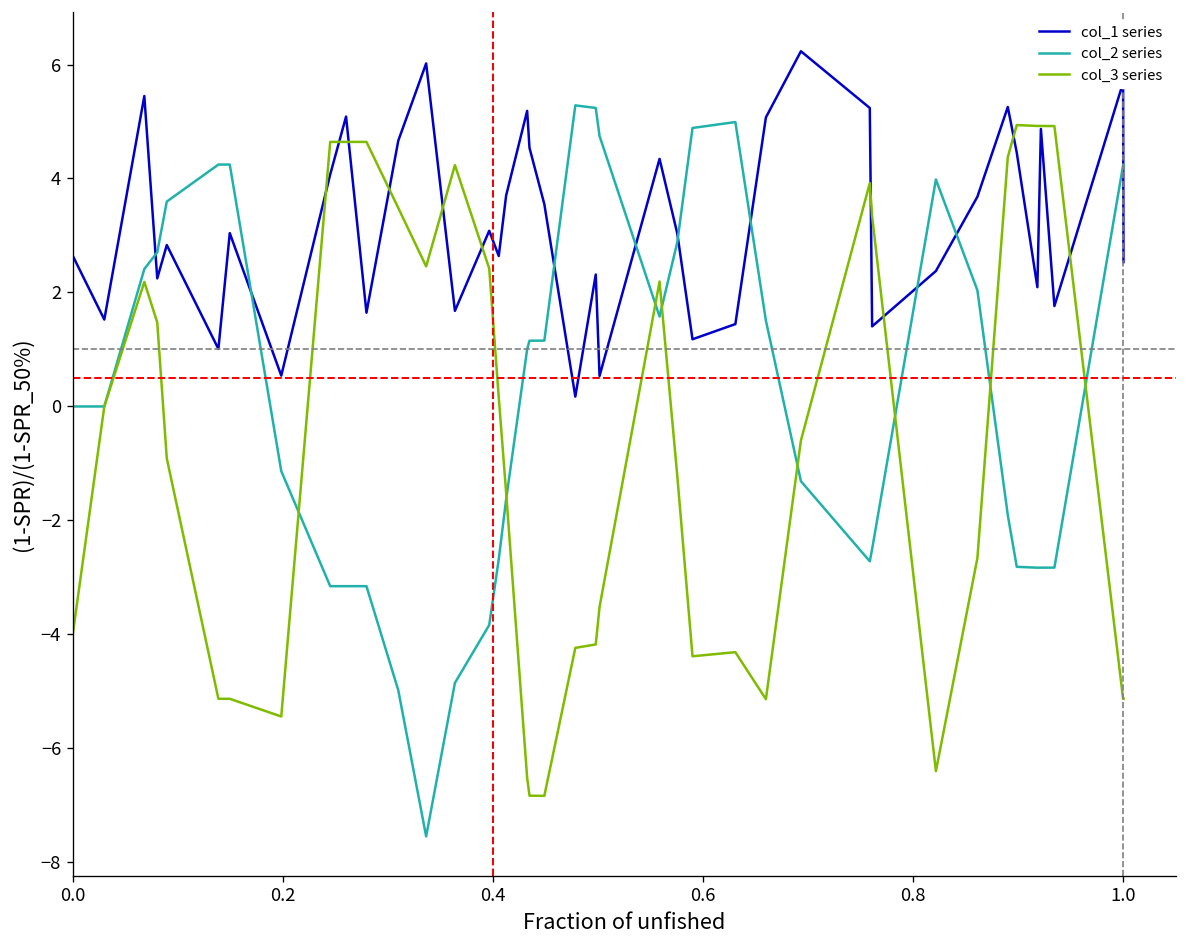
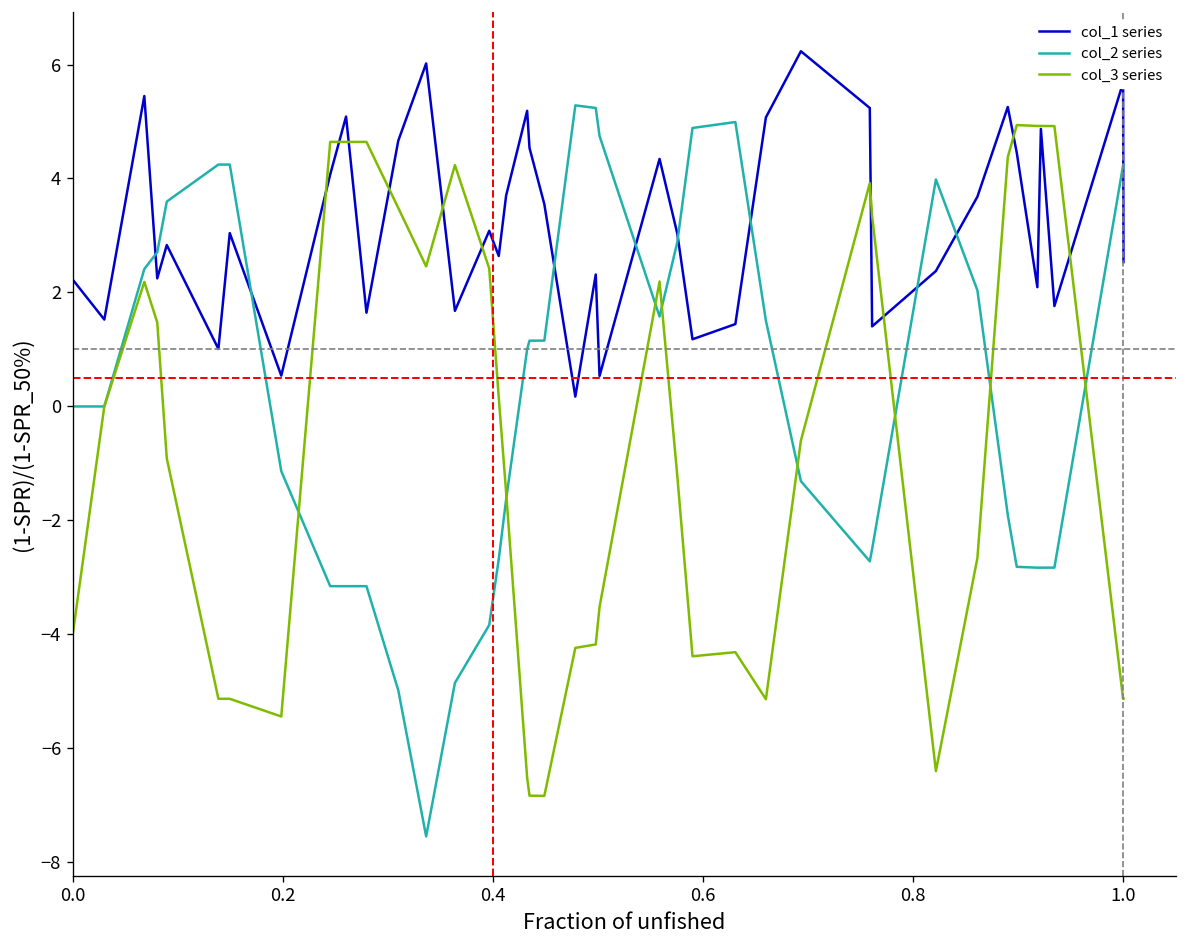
col_1 series, 0.0: 2.6 -> 2.2
